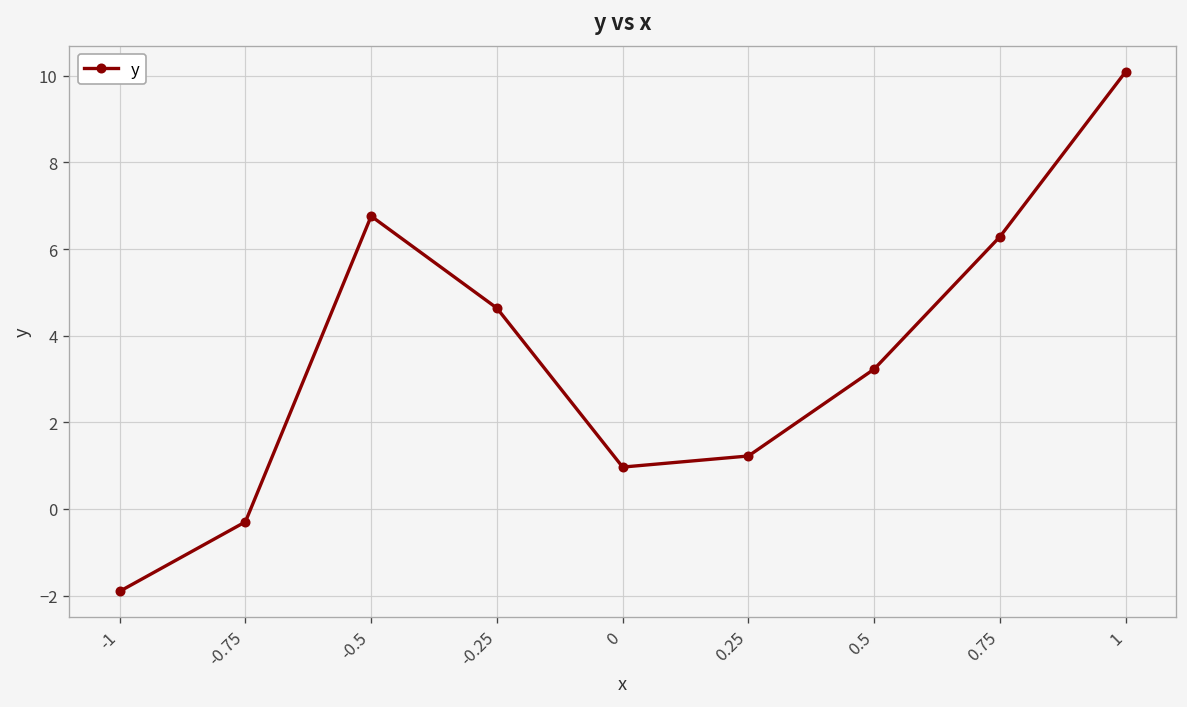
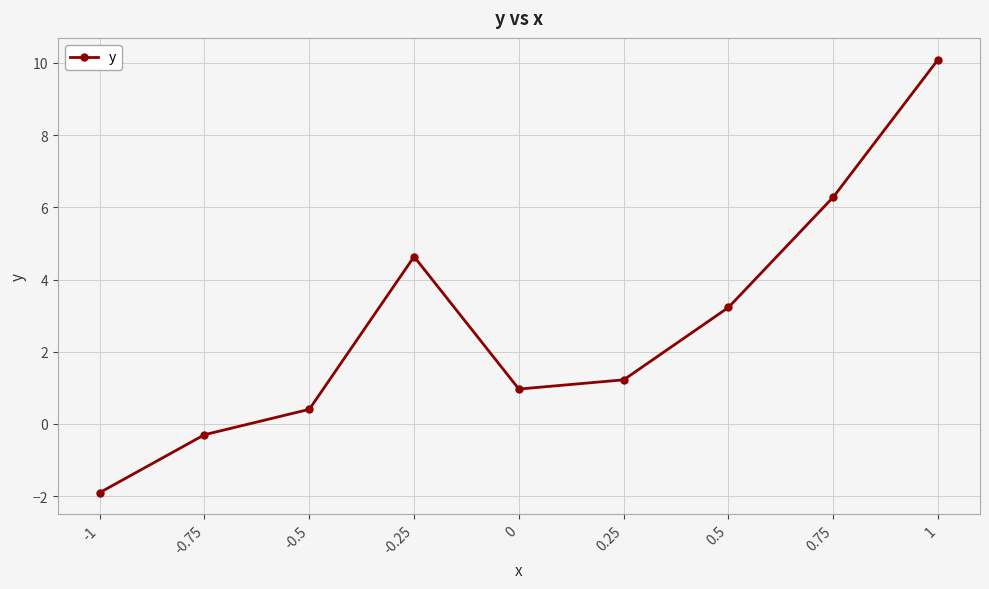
-0.5: 6.8 -> 0.4
